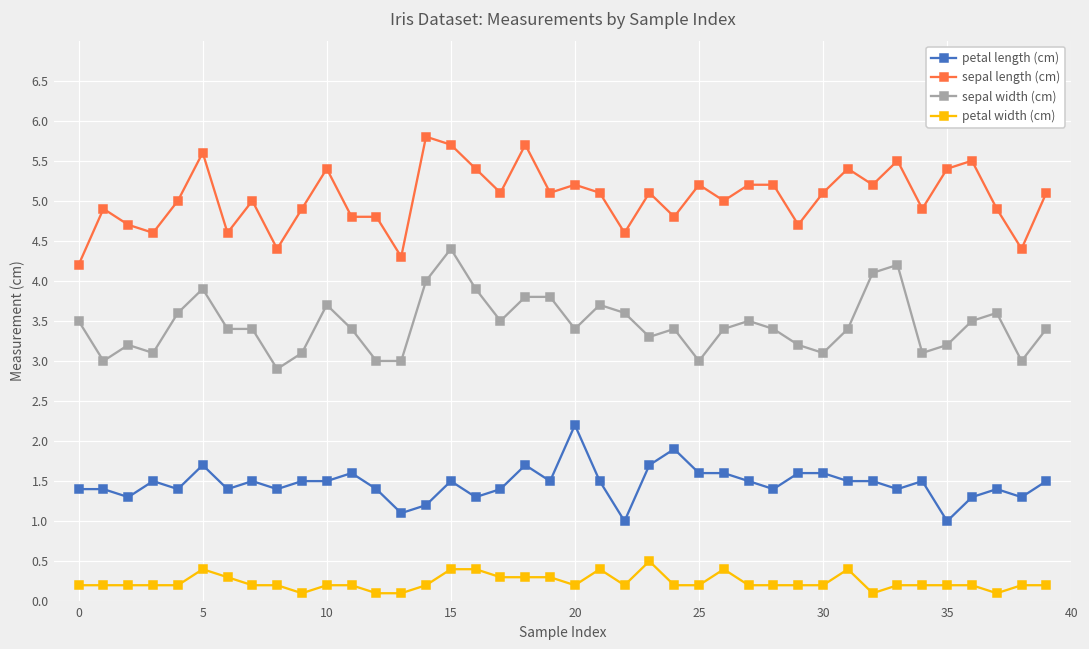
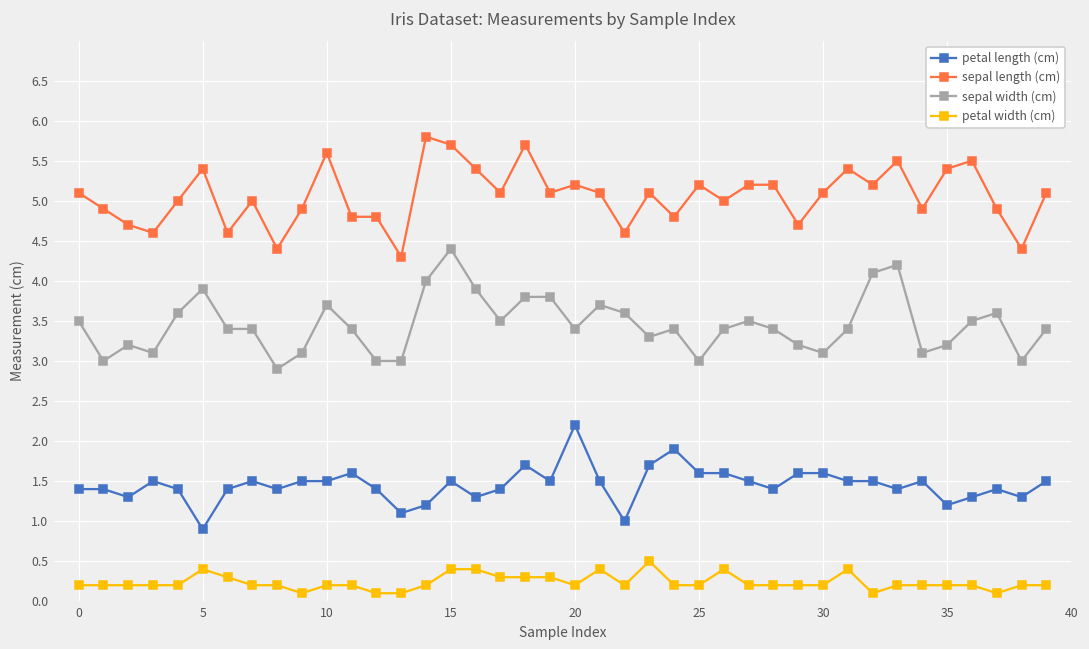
sepal length (cm), 0: 4.2 -> 5.1
petal length (cm), 5: 1.7 -> 0.9
sepal length (cm), 5: 5.6 -> 5.4
sepal length (cm), 10: 5.4 -> 5.6
petal length (cm), 35: 1.0 -> 1.2
